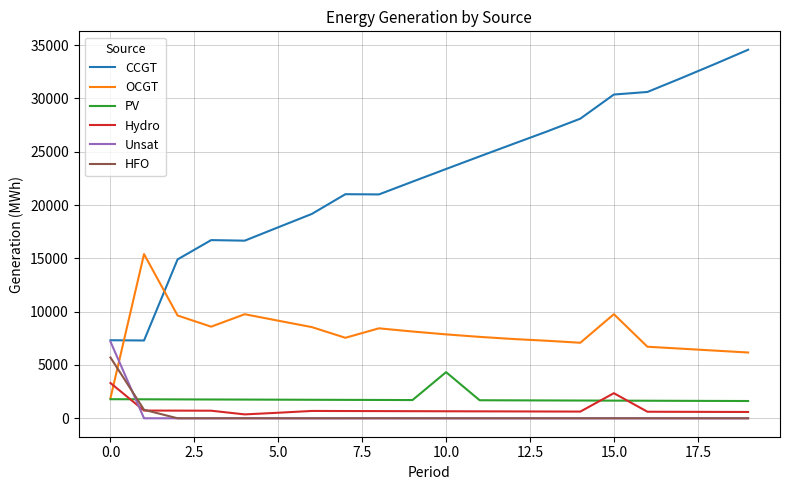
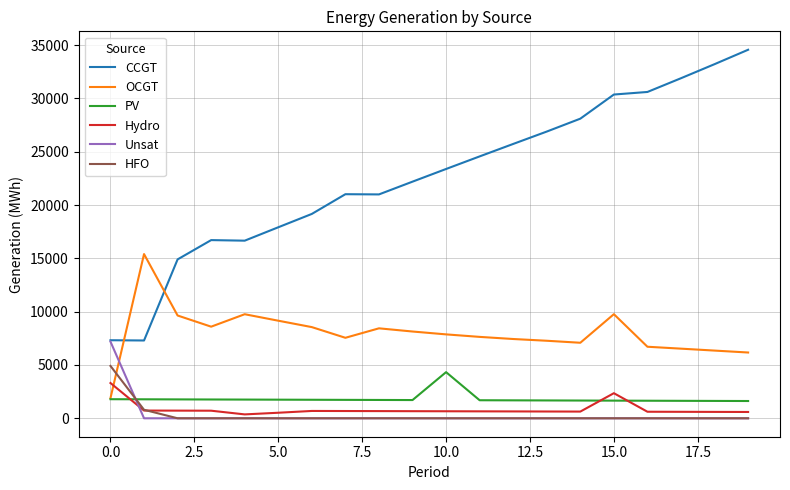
HFO, 0.0: 5700 -> 4900
